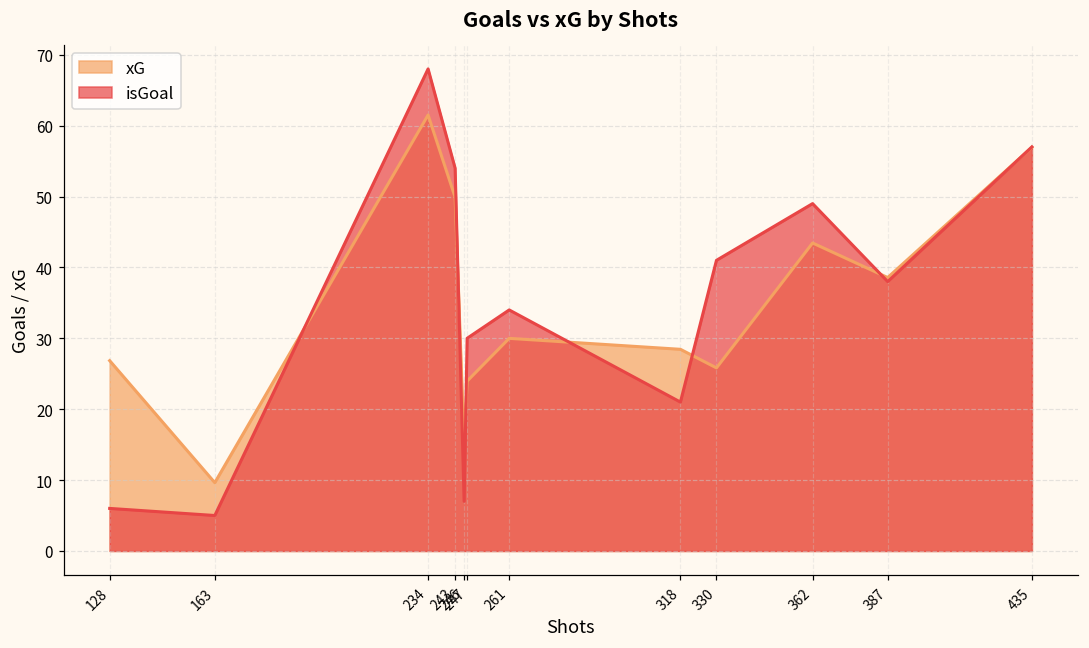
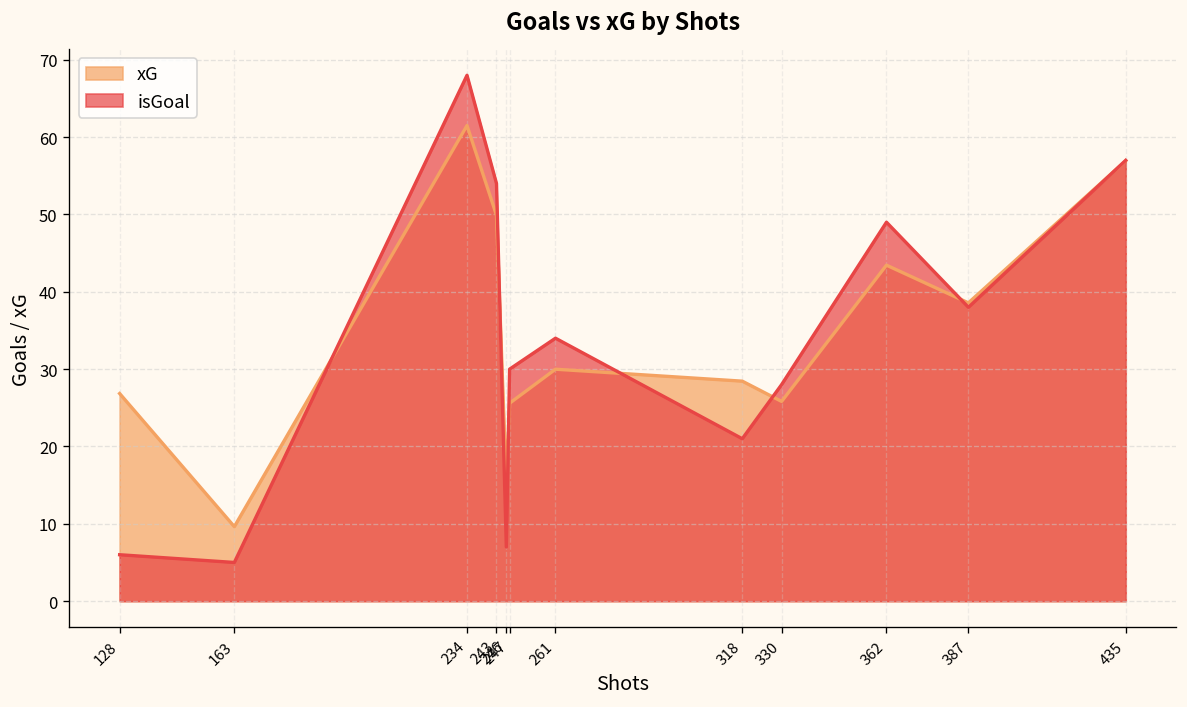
xG, 247: 24 -> 26
isGoal, 330: 41 -> 28
